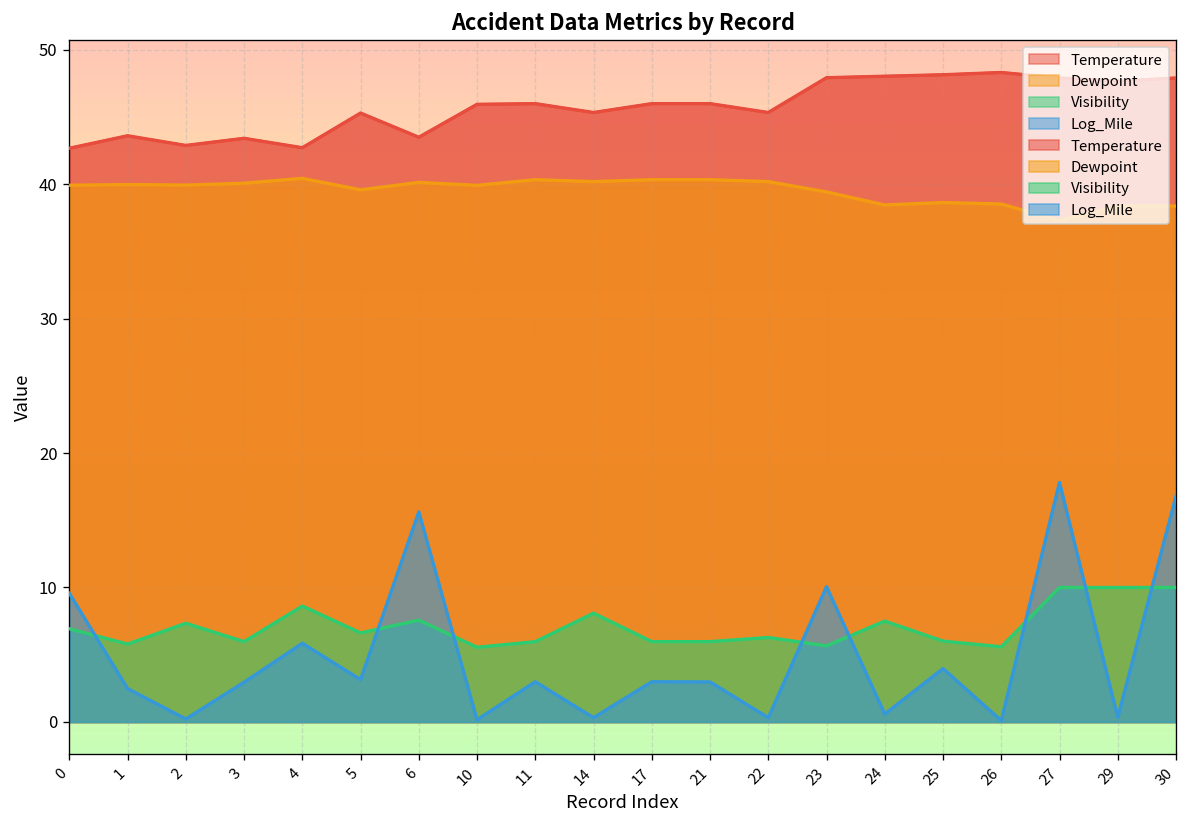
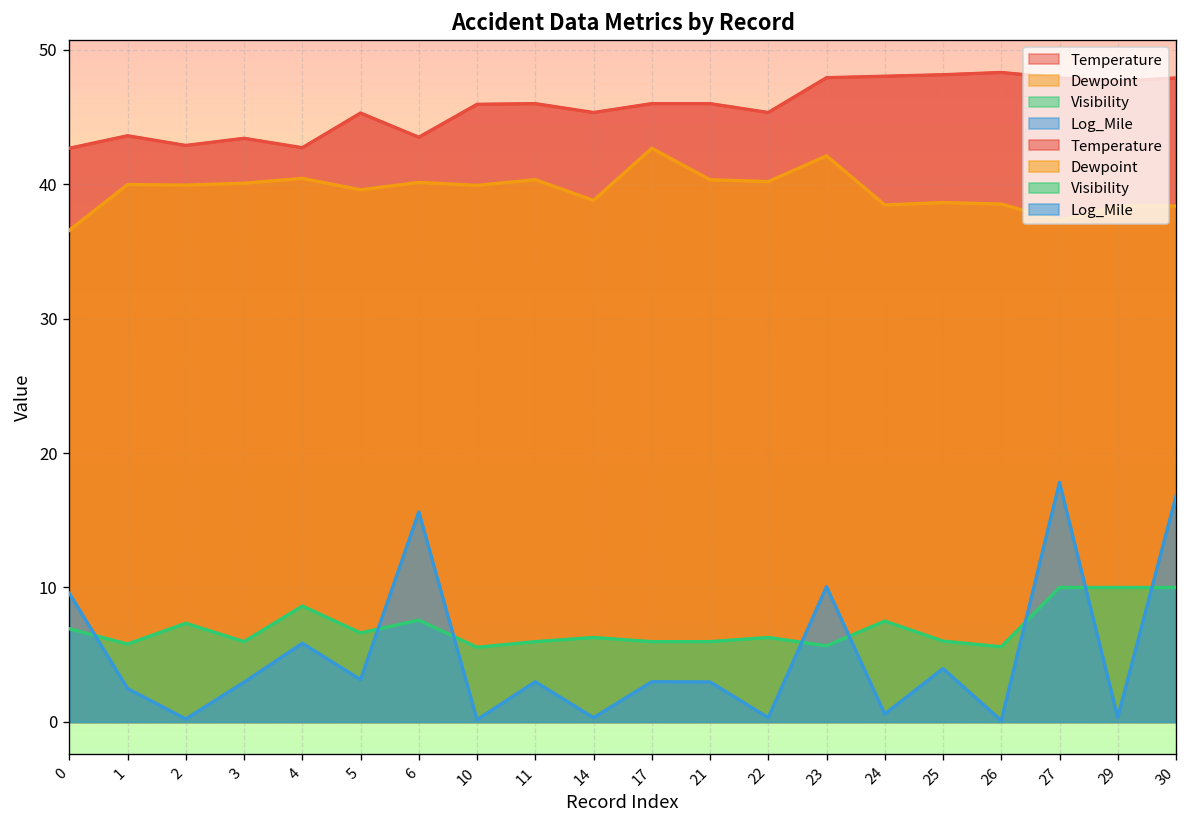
Dewpoint, 0: 39.9 -> 36.6
Dewpoint, 14: 40.2 -> 38.8
Visibility, 14: 8.1 -> 6.3
Dewpoint, 17: 40.3 -> 42.7
Dewpoint, 23: 39.4 -> 42.1
